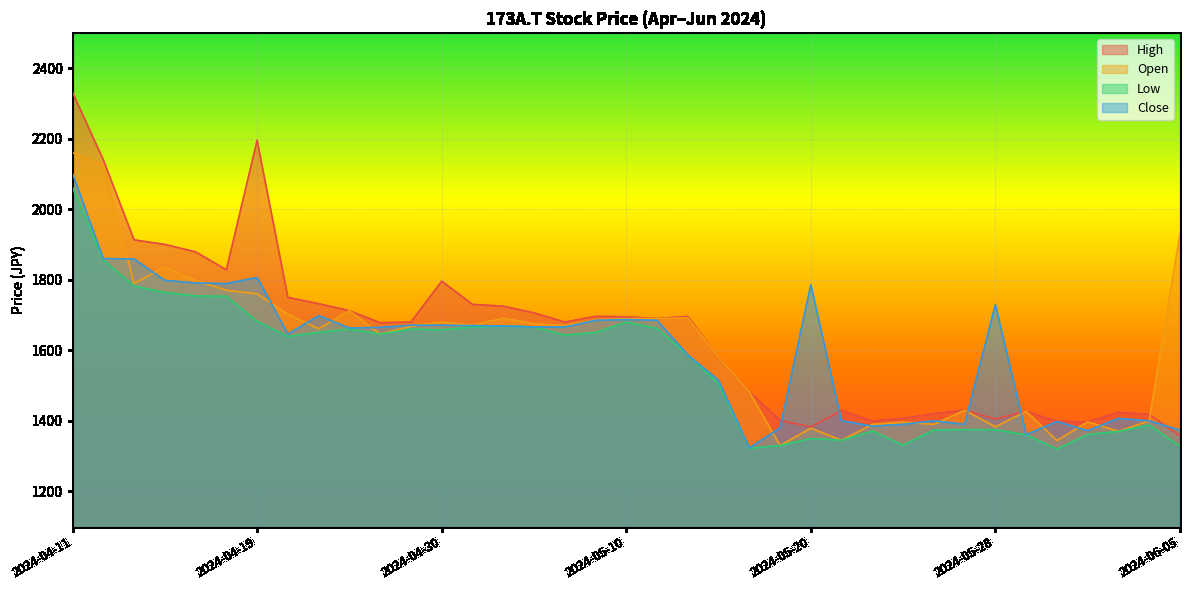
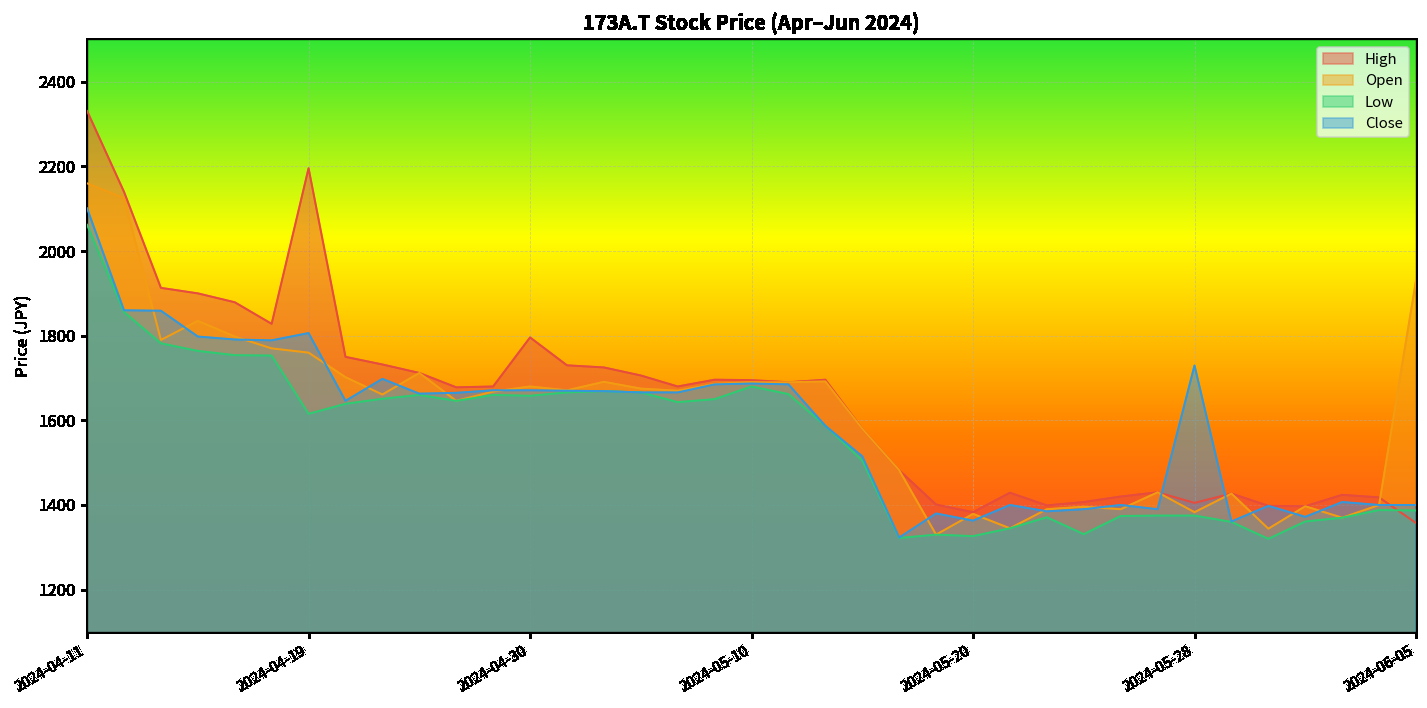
Low, 2024-04-19: 1680 -> 1620
Low, 2024-05-20: 1350 -> 1330
Close, 2024-05-20: 1790 -> 1360
Low, 2024-06-05: 1330 -> 1390
Close, 2024-06-05: 1370 -> 1400
